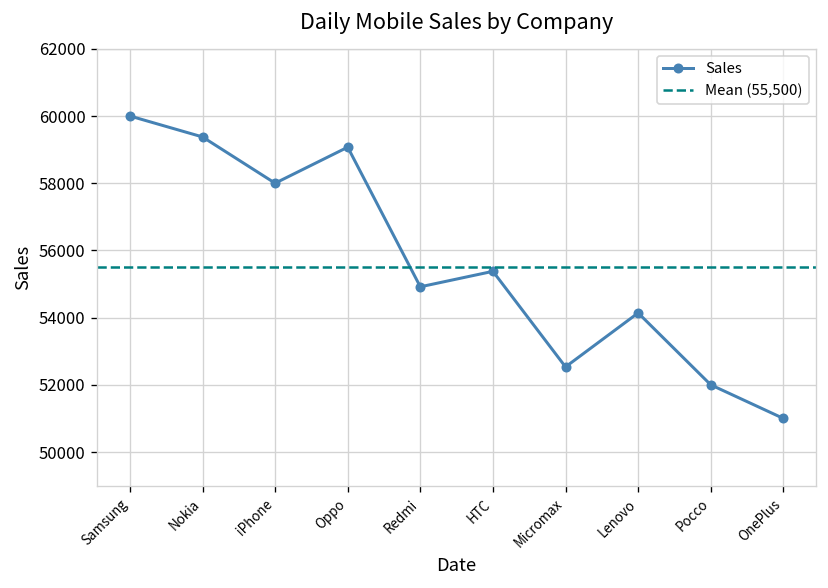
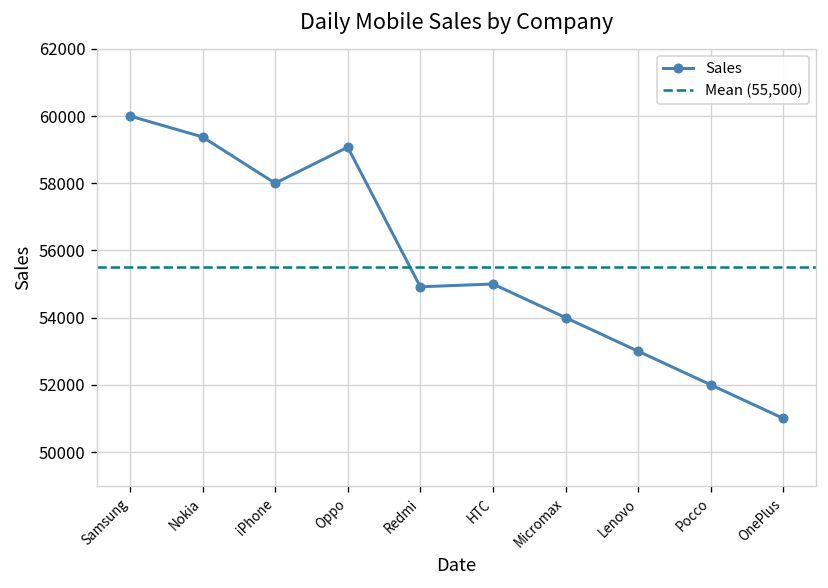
HTC: 55400 -> 55000
Micromax: 52500 -> 54000
Lenovo: 54100 -> 53000
